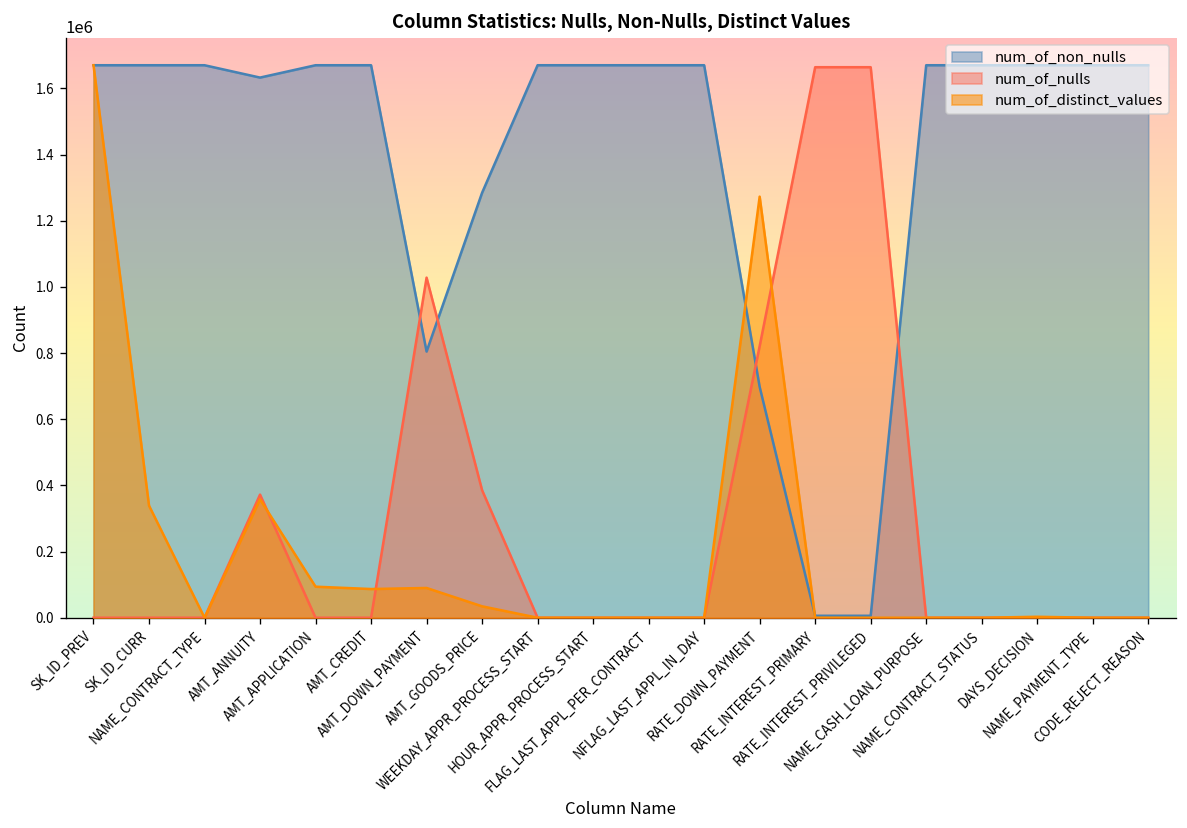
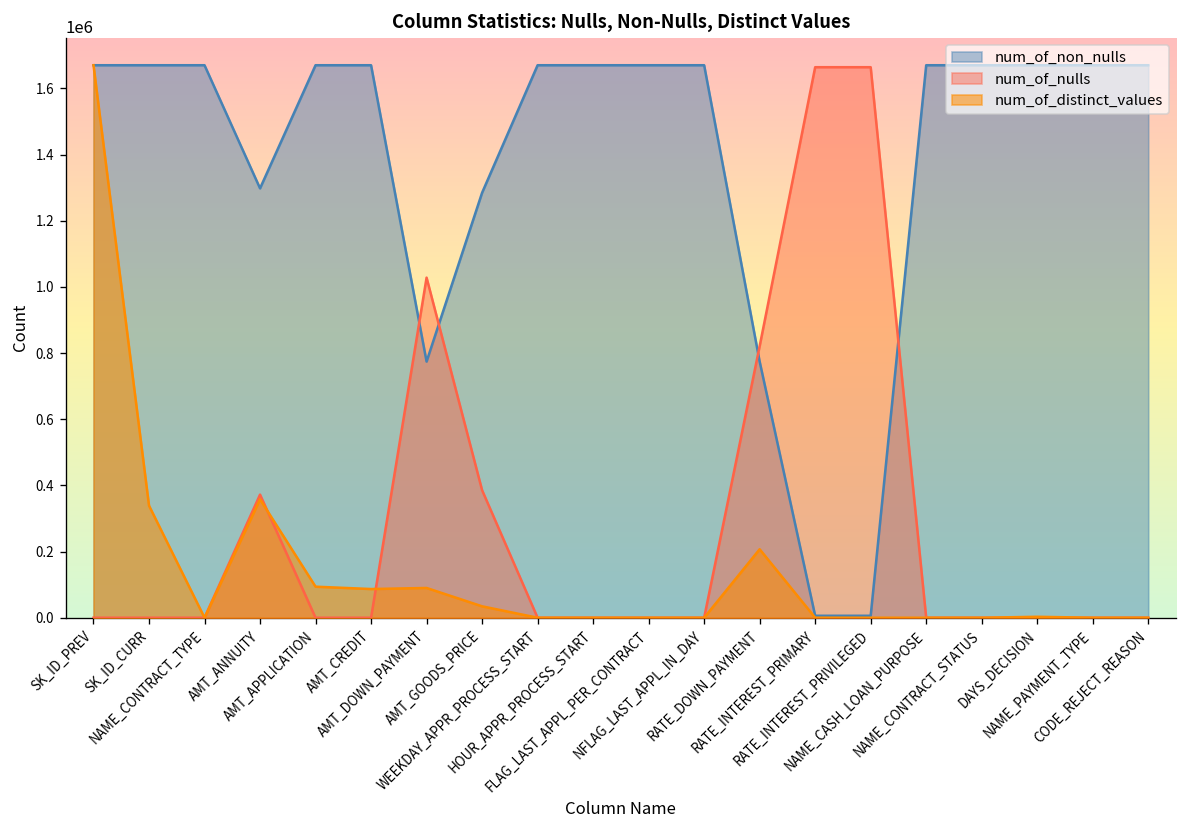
num_of_non_nulls, AMT_ANNUITY: 1630000 -> 1300000
num_of_non_nulls, AMT_DOWN_PAYMENT: 800000 -> 770000
num_of_non_nulls, RATE_DOWN_PAYMENT: 700000 -> 770000
num_of_distinct_values, RATE_DOWN_PAYMENT: 1270000 -> 210000
